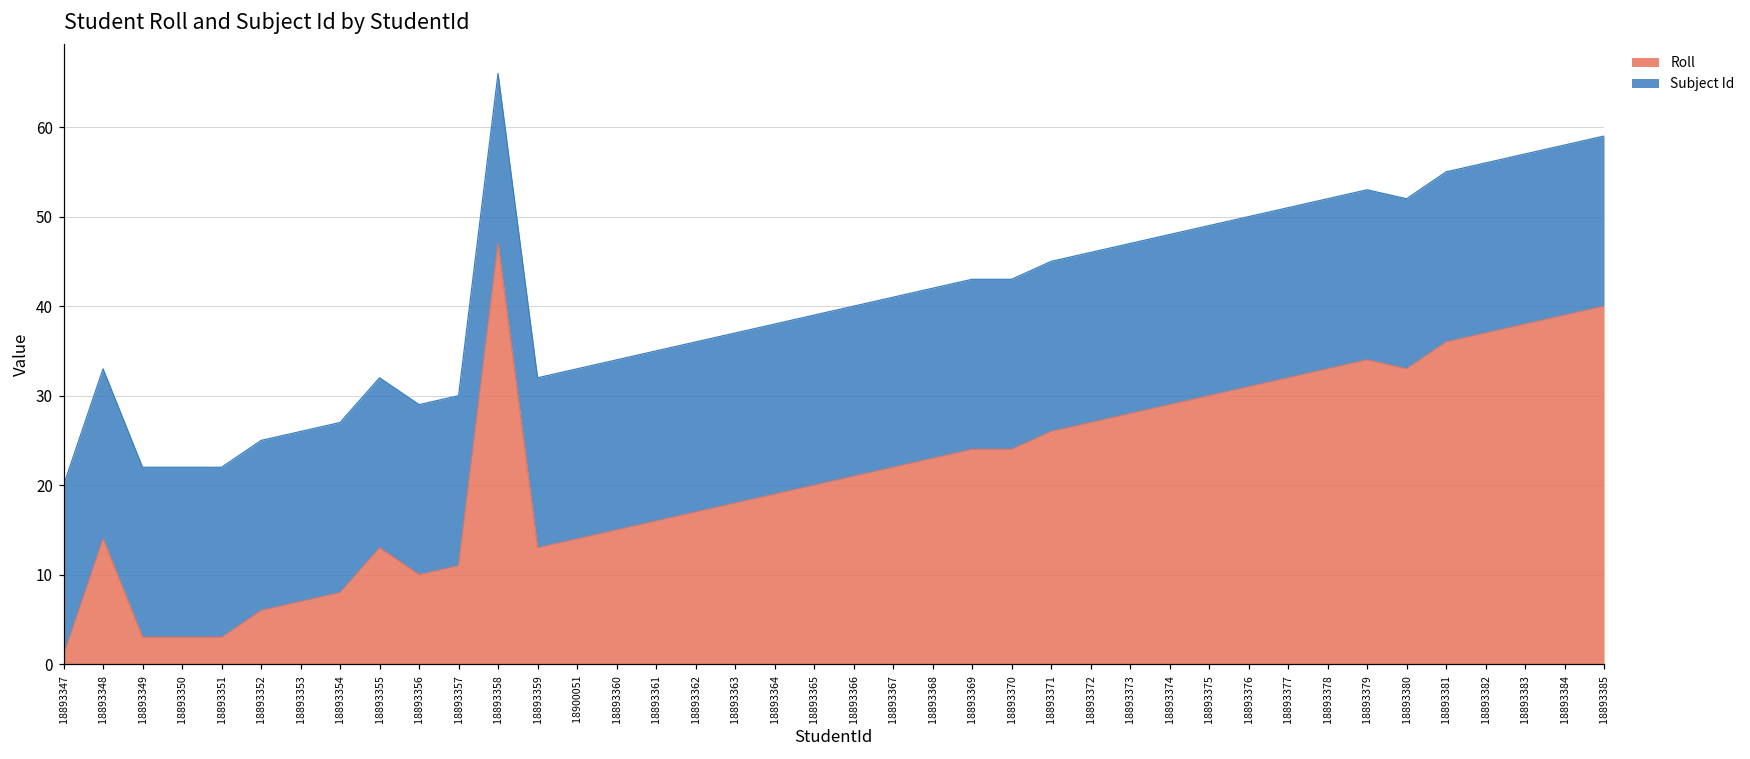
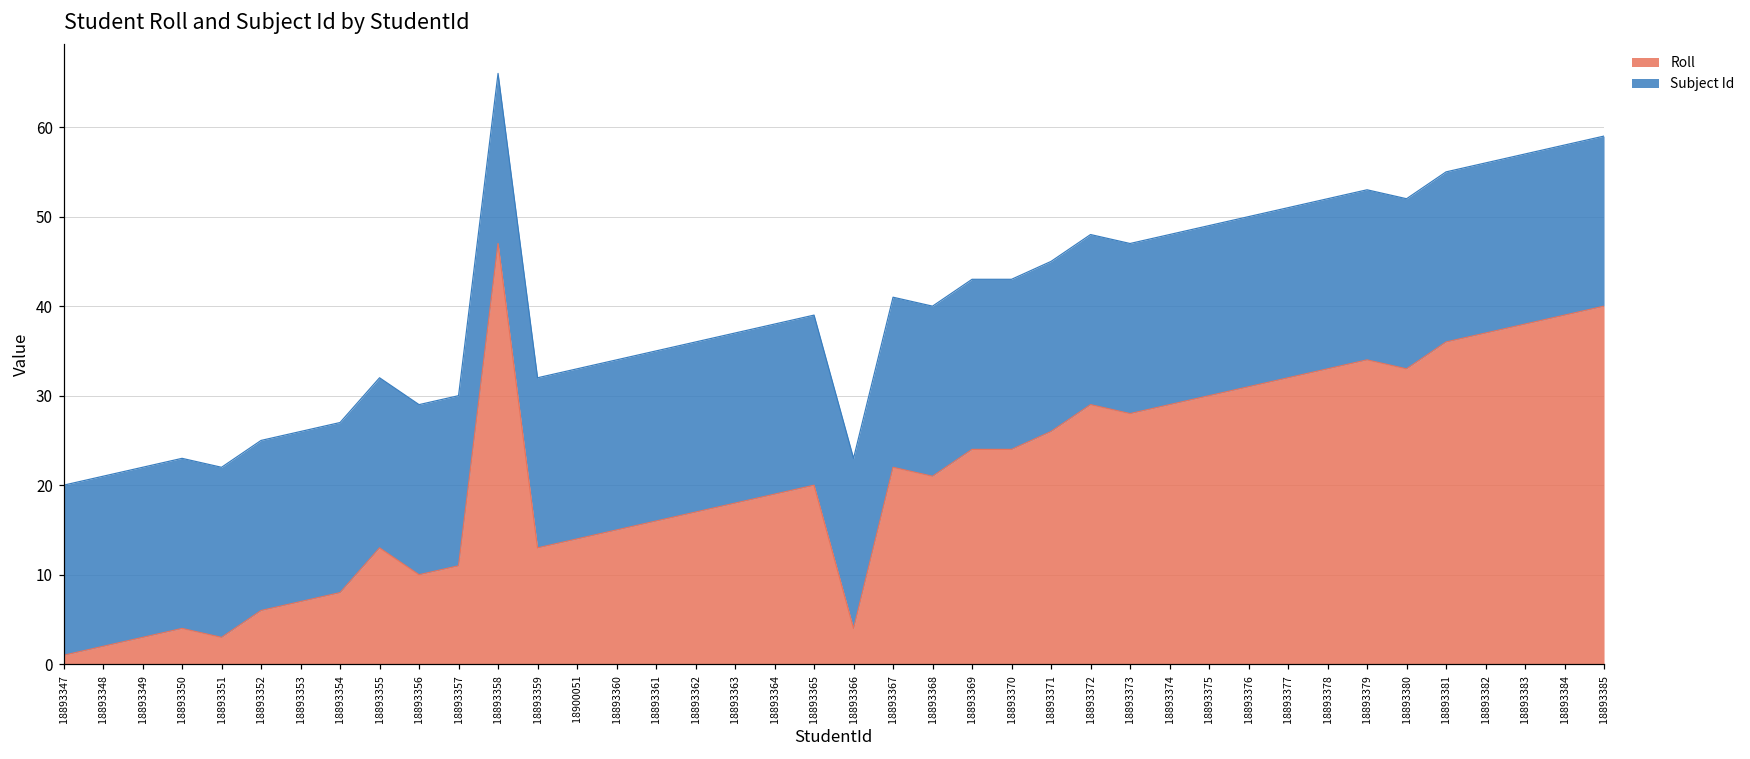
Roll, 18893348: 14 -> 2
Roll, 18893350: 3 -> 4
Roll, 18893366: 21 -> 4
Roll, 18893368: 23 -> 21
Roll, 18893372: 27 -> 29
